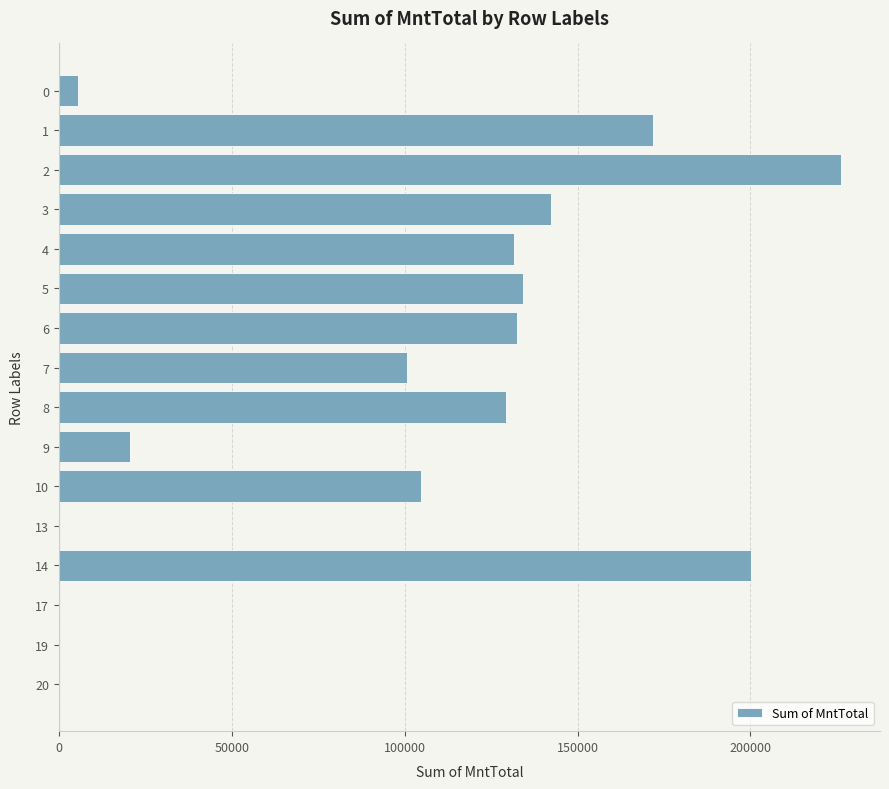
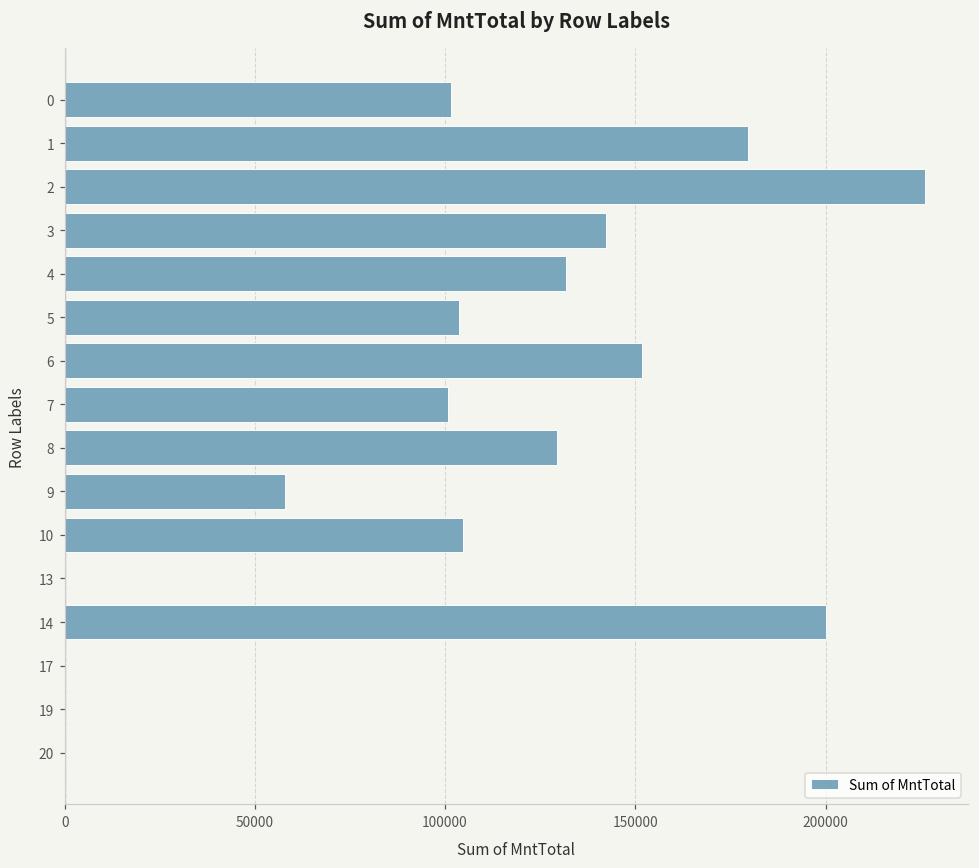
0: 6000 -> 102000
1: 172000 -> 180000
5: 134000 -> 104000
6: 133000 -> 152000
9: 21000 -> 58000
